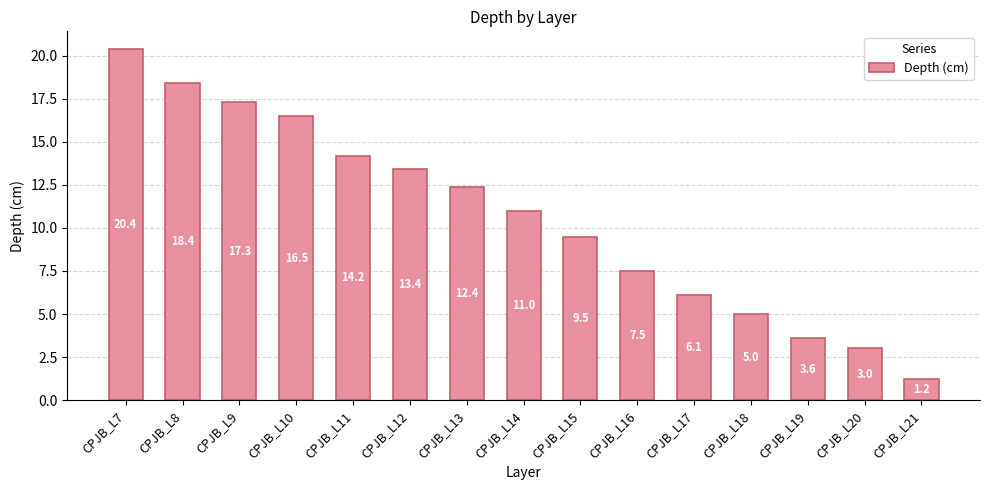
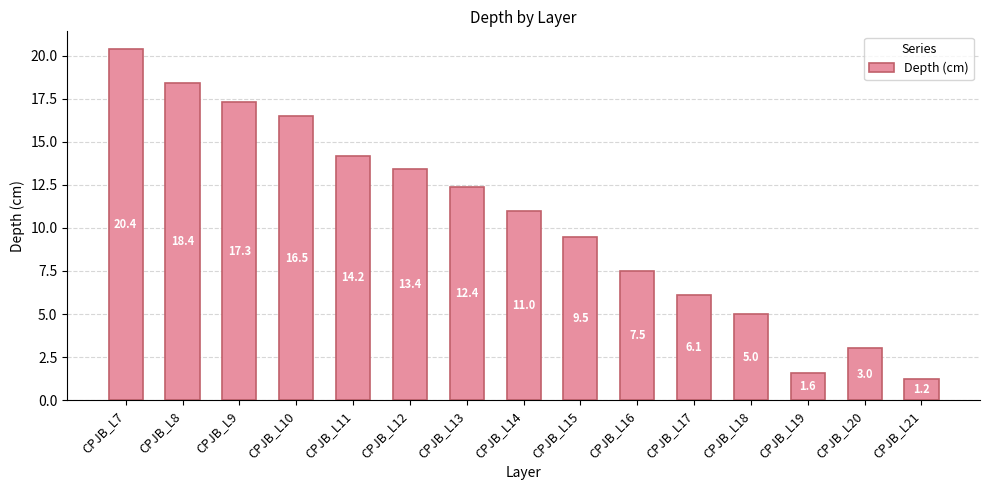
CPJB_L19: 3.6 -> 1.6
